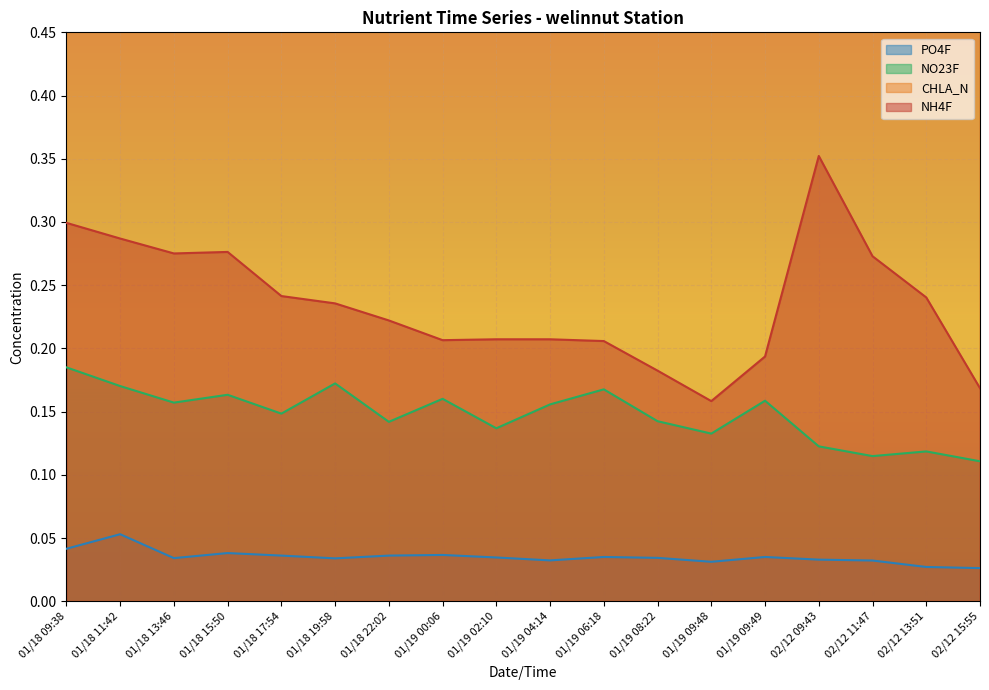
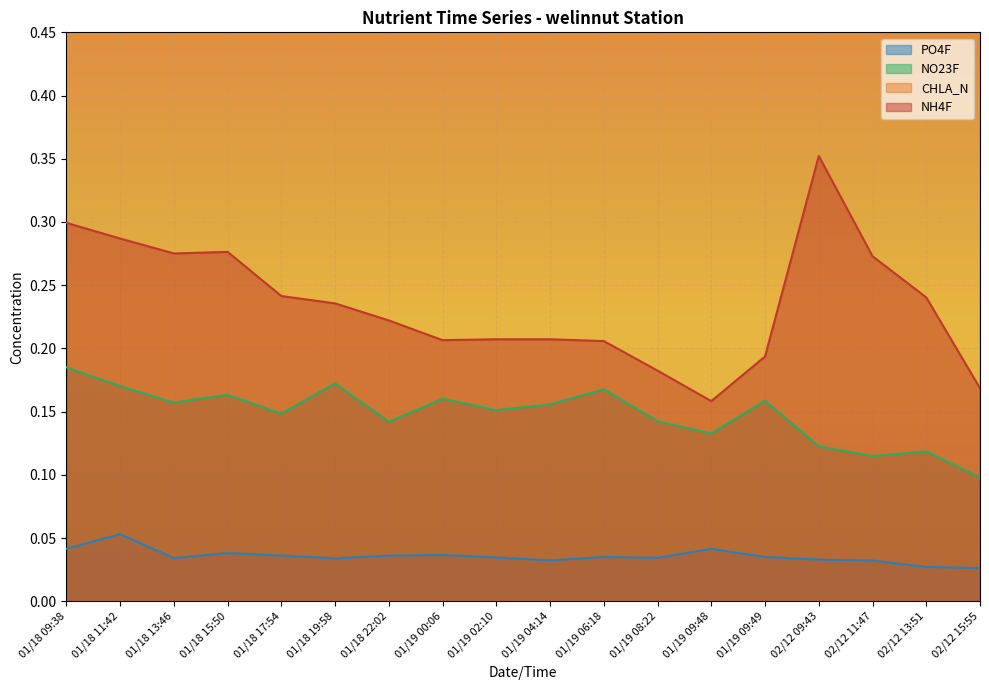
NO23F, 01/19 02:10: 0.137 -> 0.151
PO4F, 01/19 09:48: 0.031 -> 0.041
NO23F, 02/12 15:55: 0.111 -> 0.098
